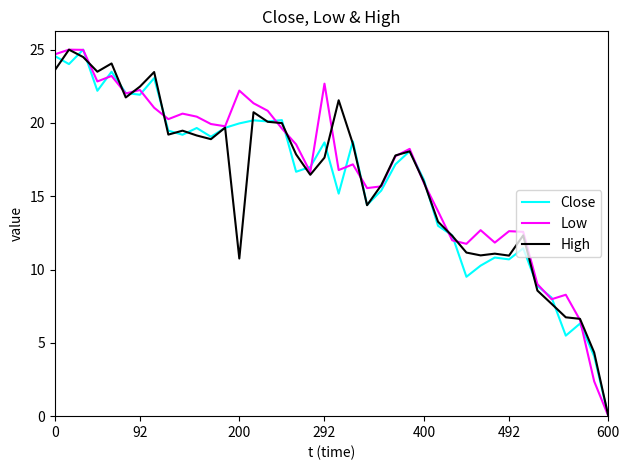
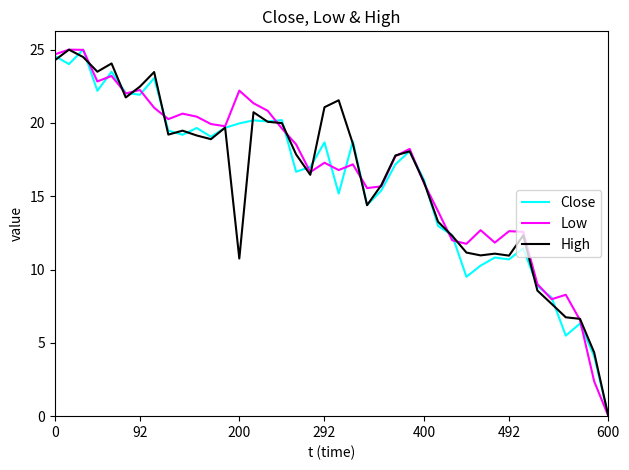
High, 0: 23.6 -> 24.3
Low, 292: 22.7 -> 17.3
High, 292: 17.6 -> 21.1
